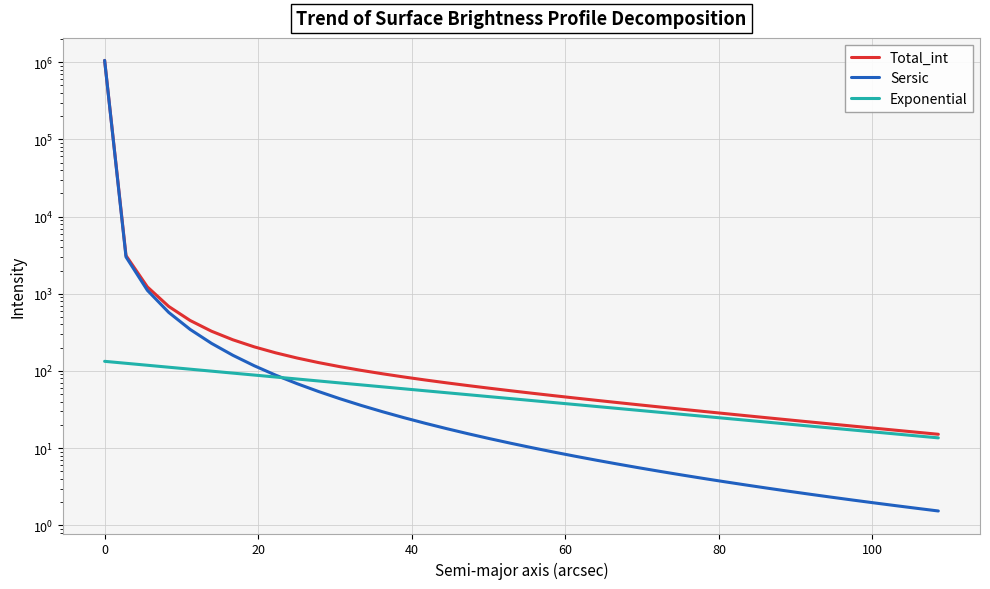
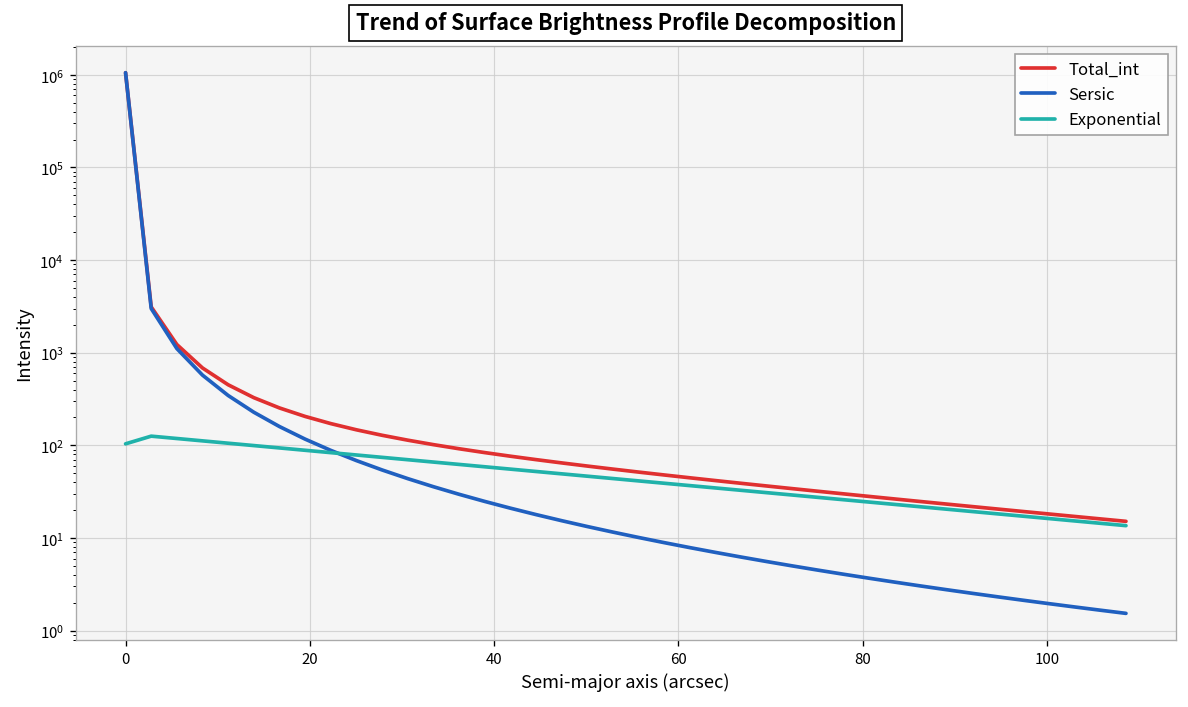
Exponential, 0: 130 -> 100
